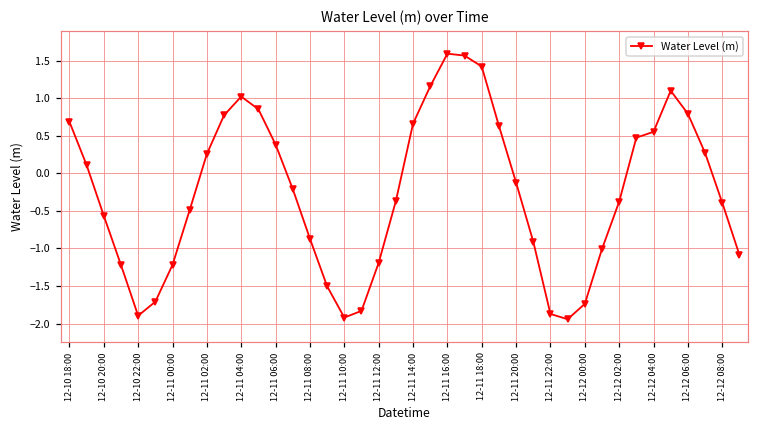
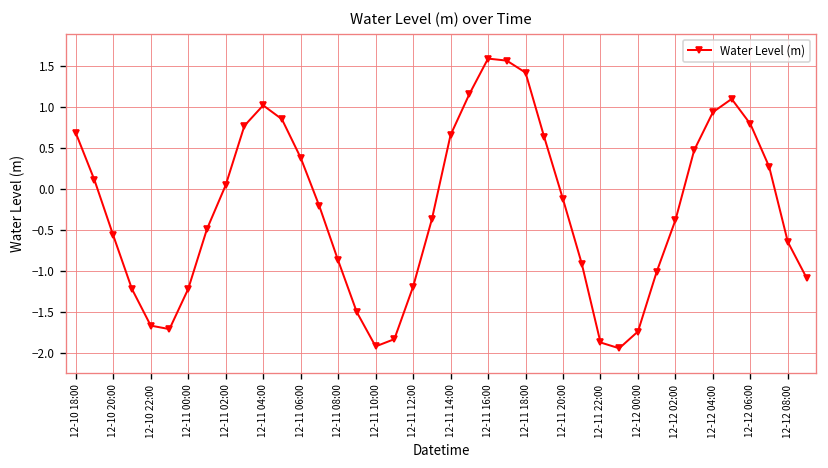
12-10 22:00: -1.9 -> -1.7
12-11 02:00: 0.3 -> 0.0
12-12 04:00: 0.6 -> 0.9
12-12 08:00: -0.4 -> -0.6
